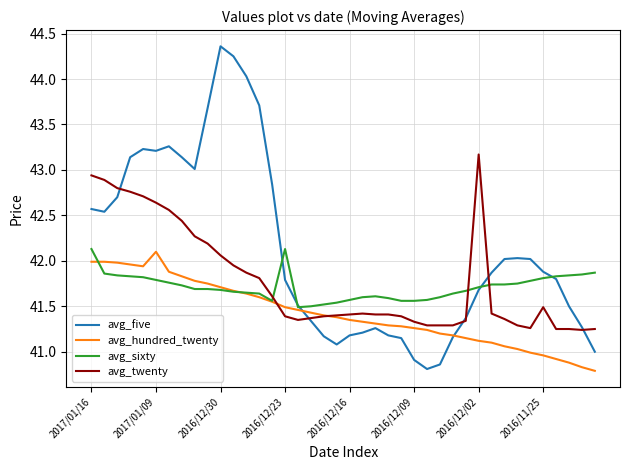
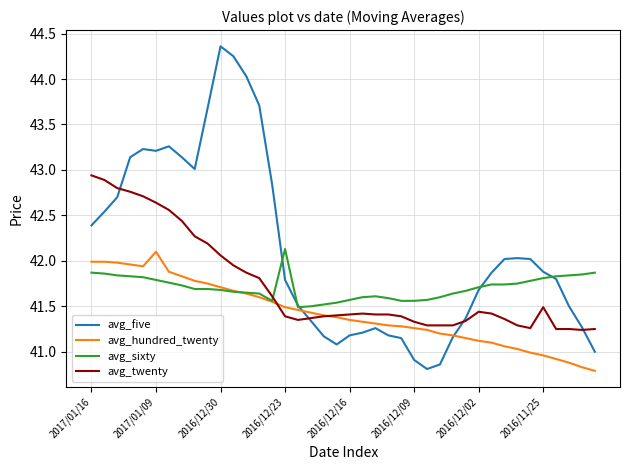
avg_five, 2017/01/16: 42.6 -> 42.4
avg_sixty, 2017/01/16: 42.1 -> 41.9
avg_twenty, 2016/12/02: 43.2 -> 41.4
